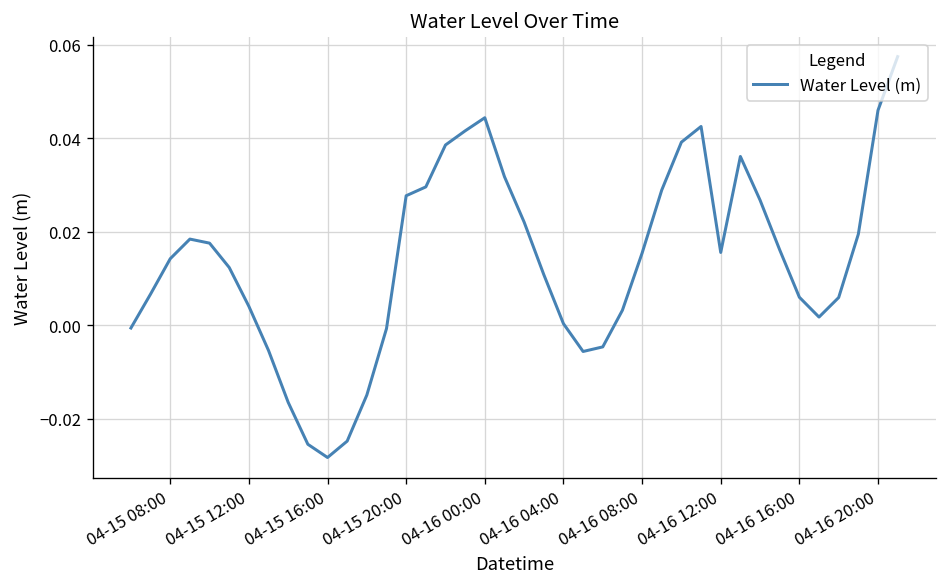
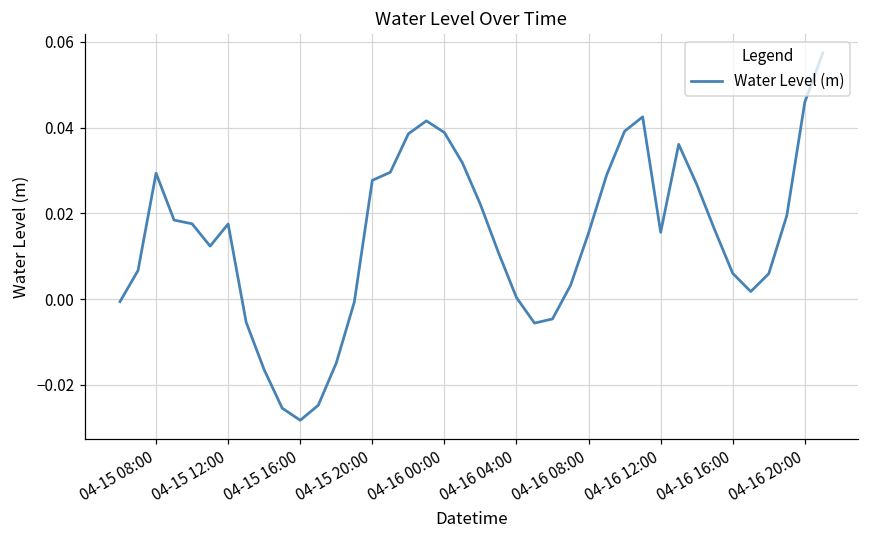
04-15 08:00: 0.014 -> 0.029
04-15 12:00: 0.004 -> 0.018
04-16 00:00: 0.044 -> 0.039
